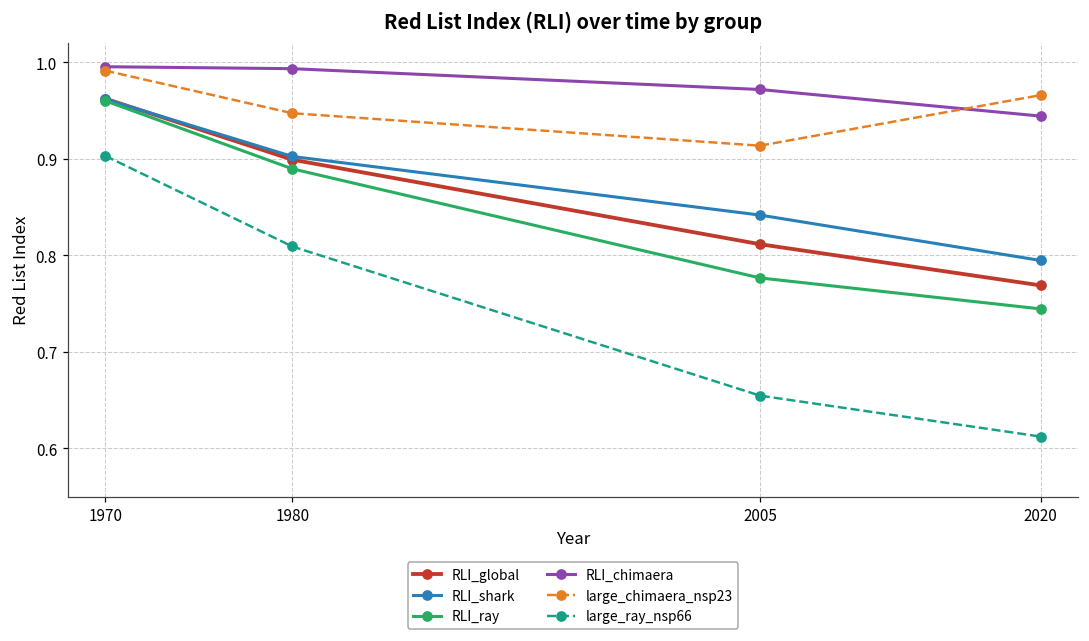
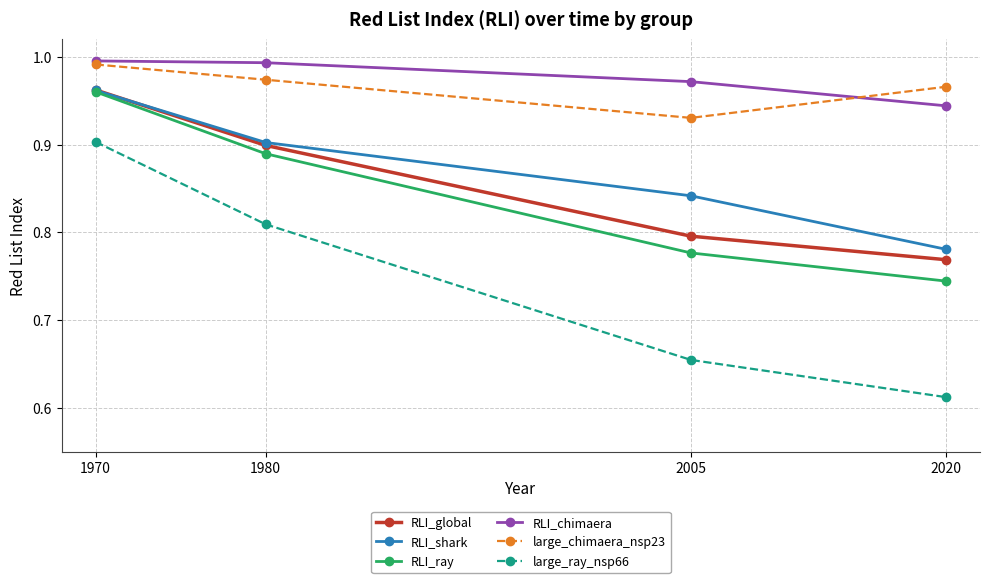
large_chimaera_nsp23, 1980: 0.95 -> 0.97
RLI_global, 2005: 0.81 -> 0.80
large_chimaera_nsp23, 2005: 0.91 -> 0.93
RLI_shark, 2020: 0.79 -> 0.78
